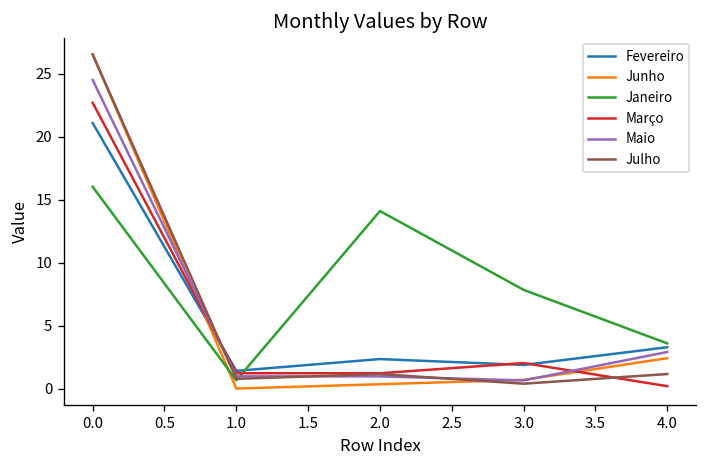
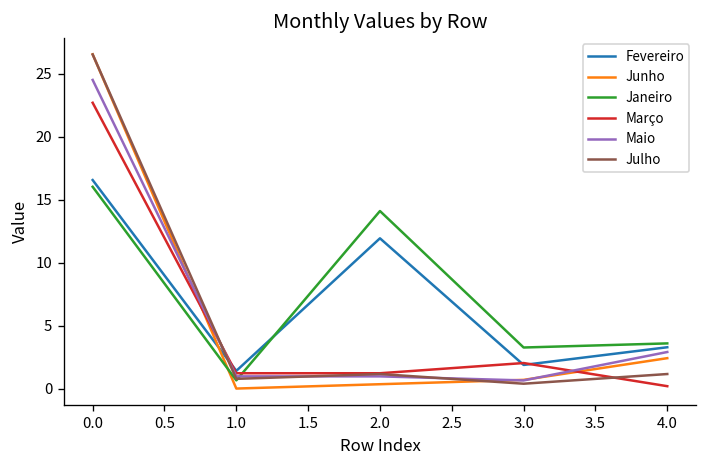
Fevereiro, 0.0: 21.1 -> 16.6
Fevereiro, 2.0: 2.3 -> 11.9
Janeiro, 3.0: 7.8 -> 3.3
